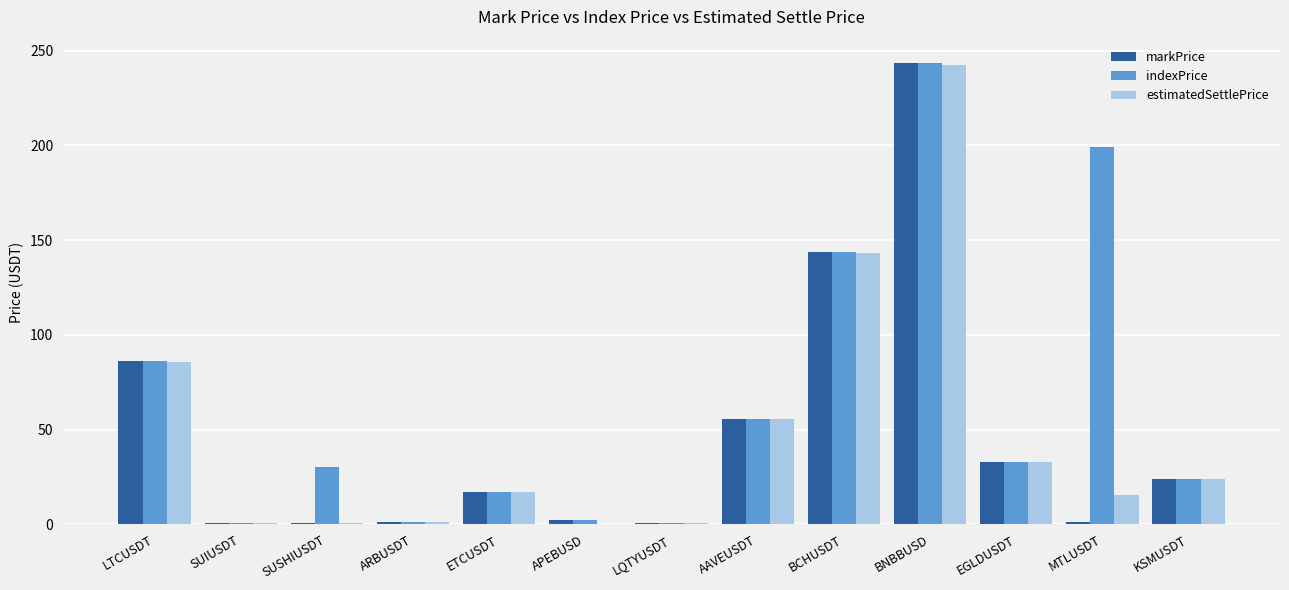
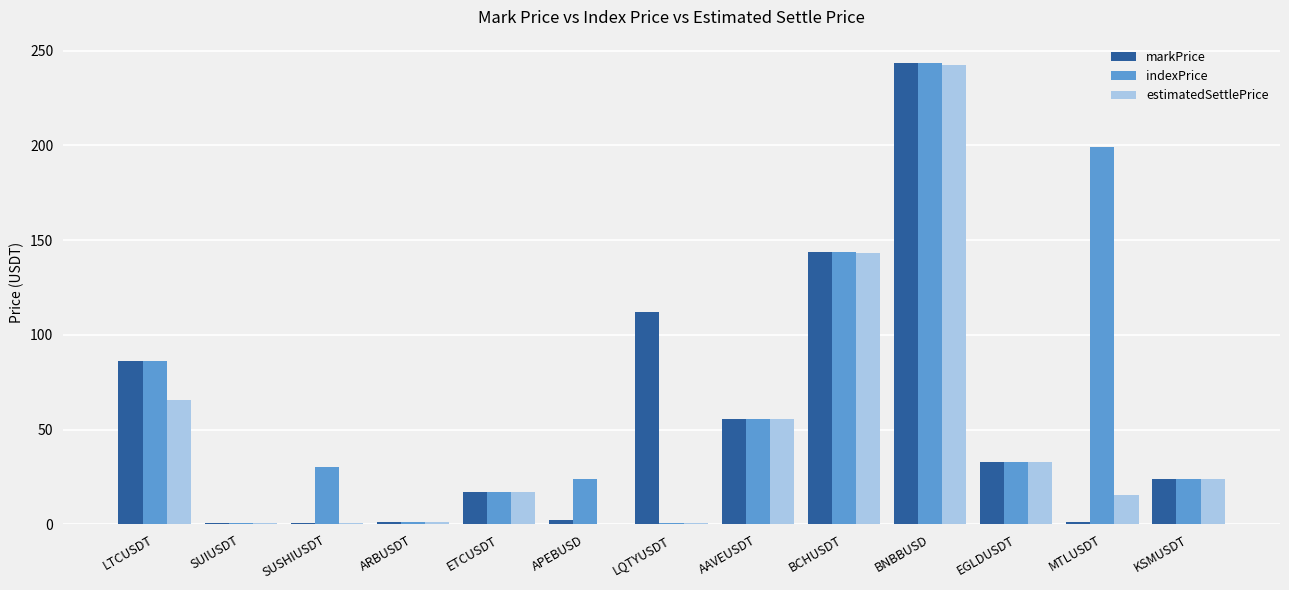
estimatedSettlePrice, LTCUSDT: 86 -> 66
indexPrice, APEBUSD: 2 -> 24
markPrice, LQTYUSDT: 1 -> 112
